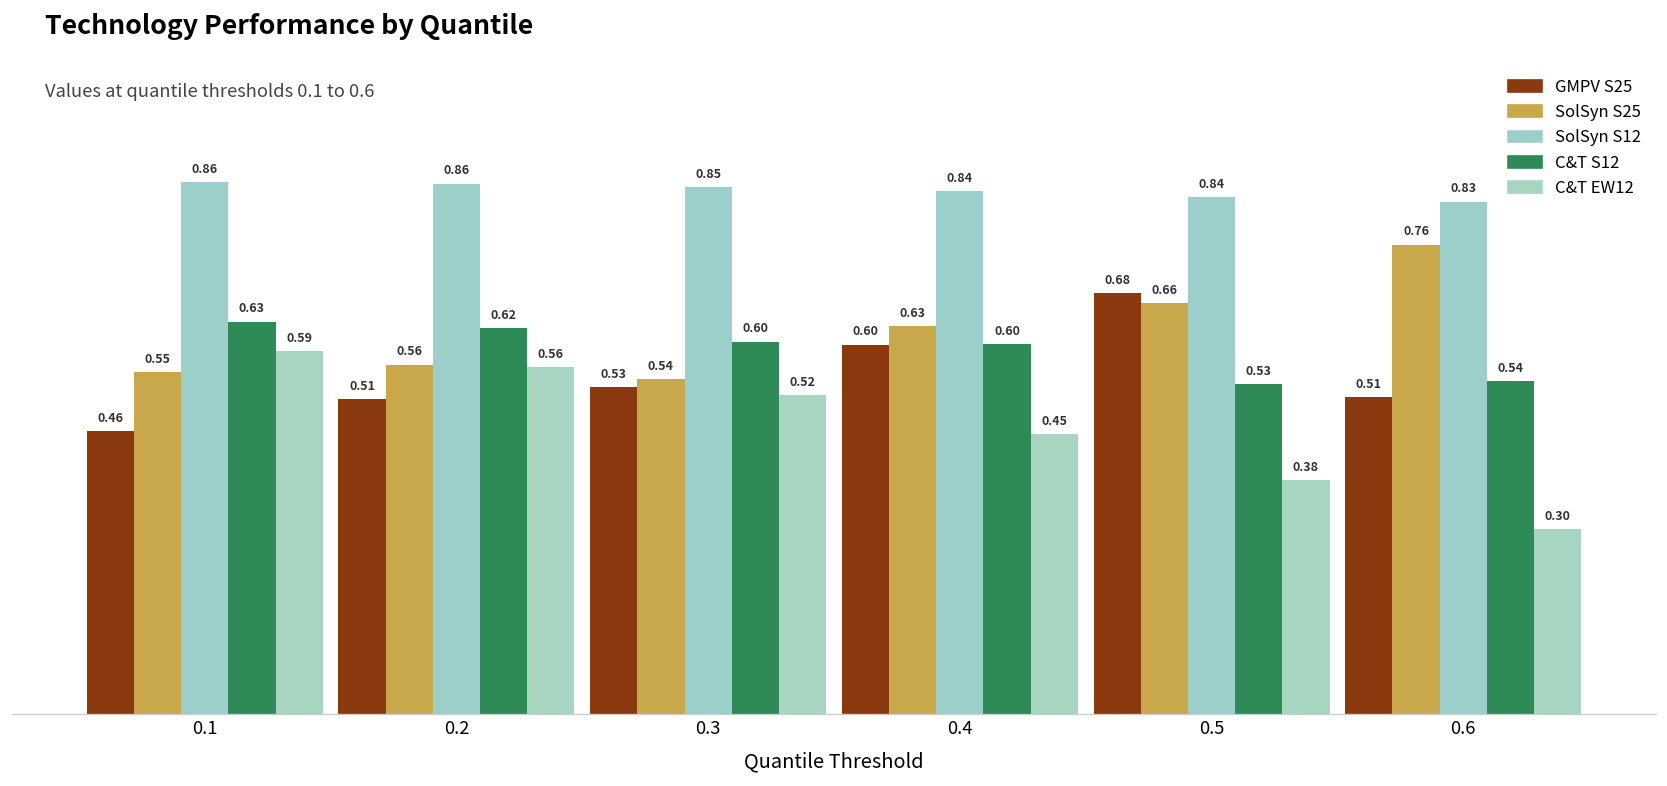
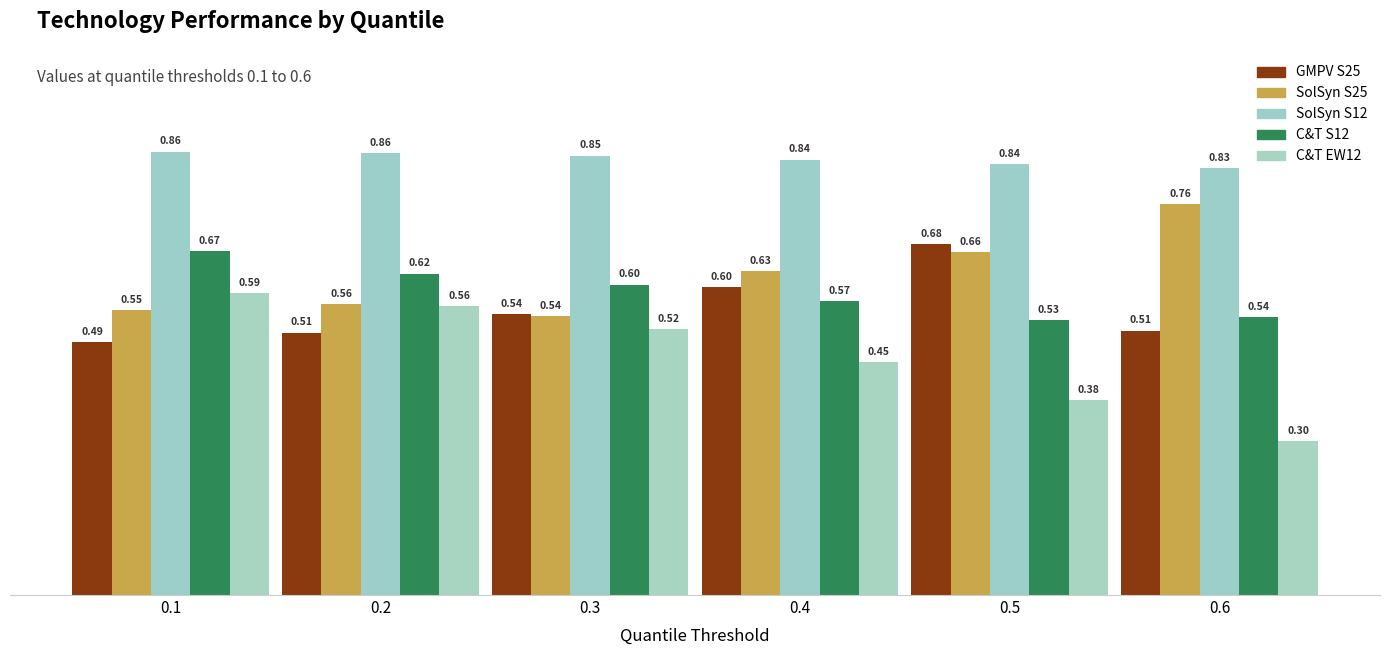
GMPV S25, 0.1: 0.46 -> 0.49
C&T S12, 0.1: 0.63 -> 0.67
GMPV S25, 0.3: 0.53 -> 0.54
C&T S12, 0.4: 0.60 -> 0.57
